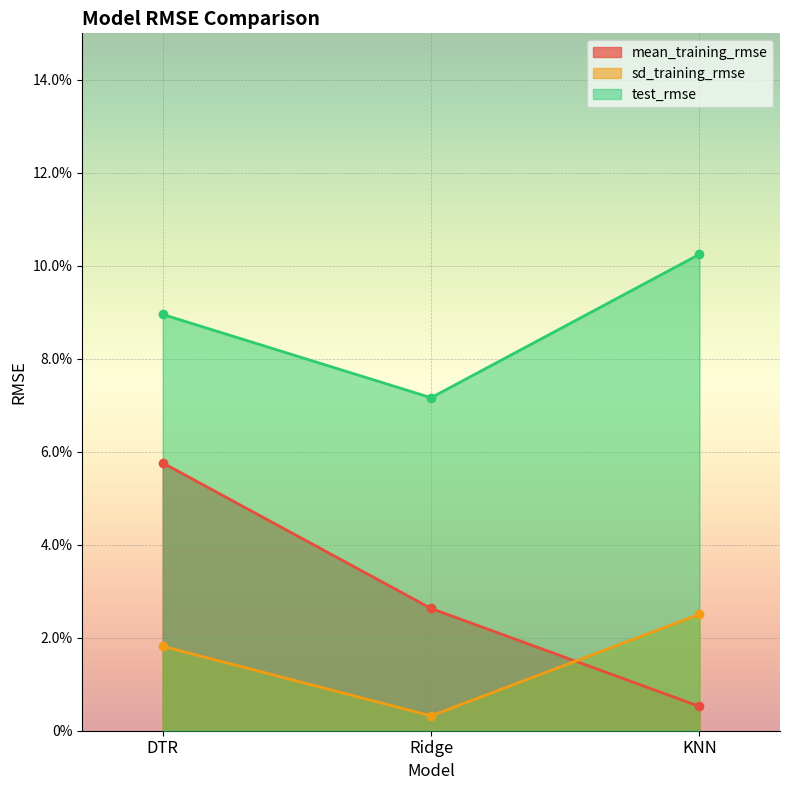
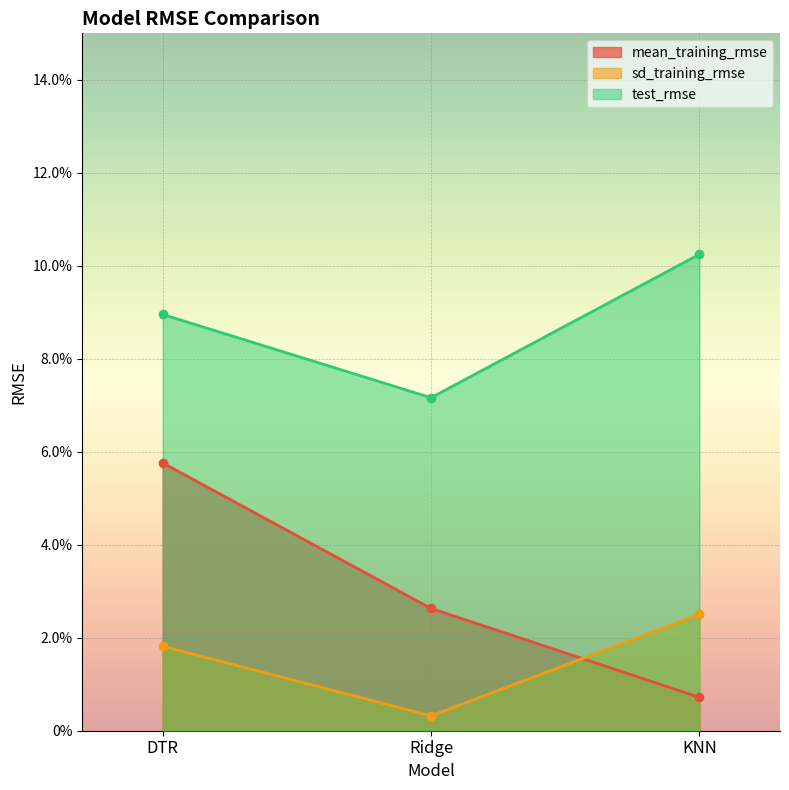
mean_training_rmse, KNN: 0.5% -> 0.7%
